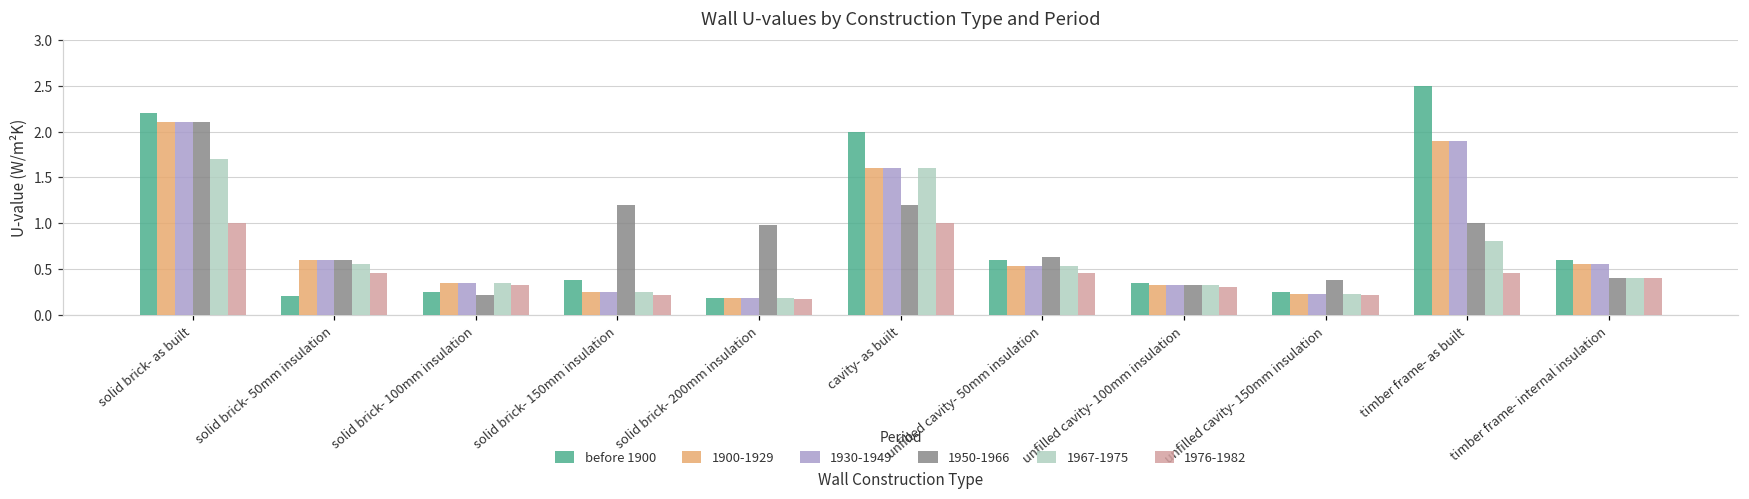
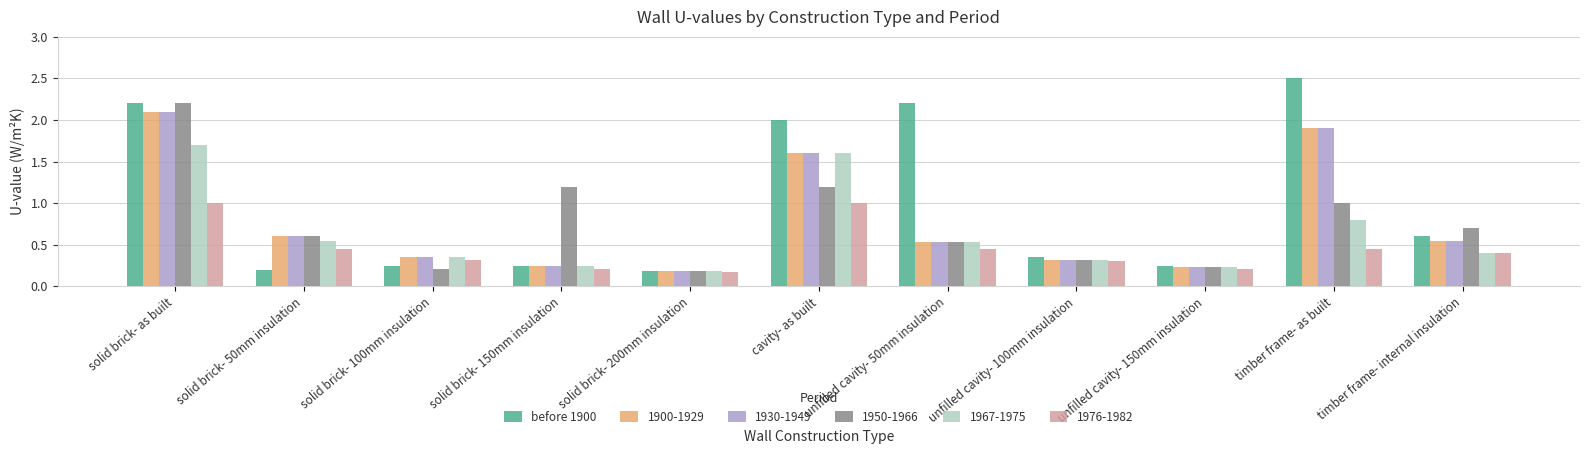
1950-1966, solid brick- as built: 2.1 -> 2.2
before 1900, solid brick- 150mm insulation: 0.4 -> 0.3
1950-1966, solid brick- 200mm insulation: 1.0 -> 0.2
before 1900, unfilled cavity- 50mm insulation: 0.6 -> 2.2
1950-1966, unfilled cavity- 50mm insulation: 0.6 -> 0.5
1950-1966, unfilled cavity- 150mm insulation: 0.4 -> 0.2
1950-1966, timber frame- internal insulation: 0.4 -> 0.7
